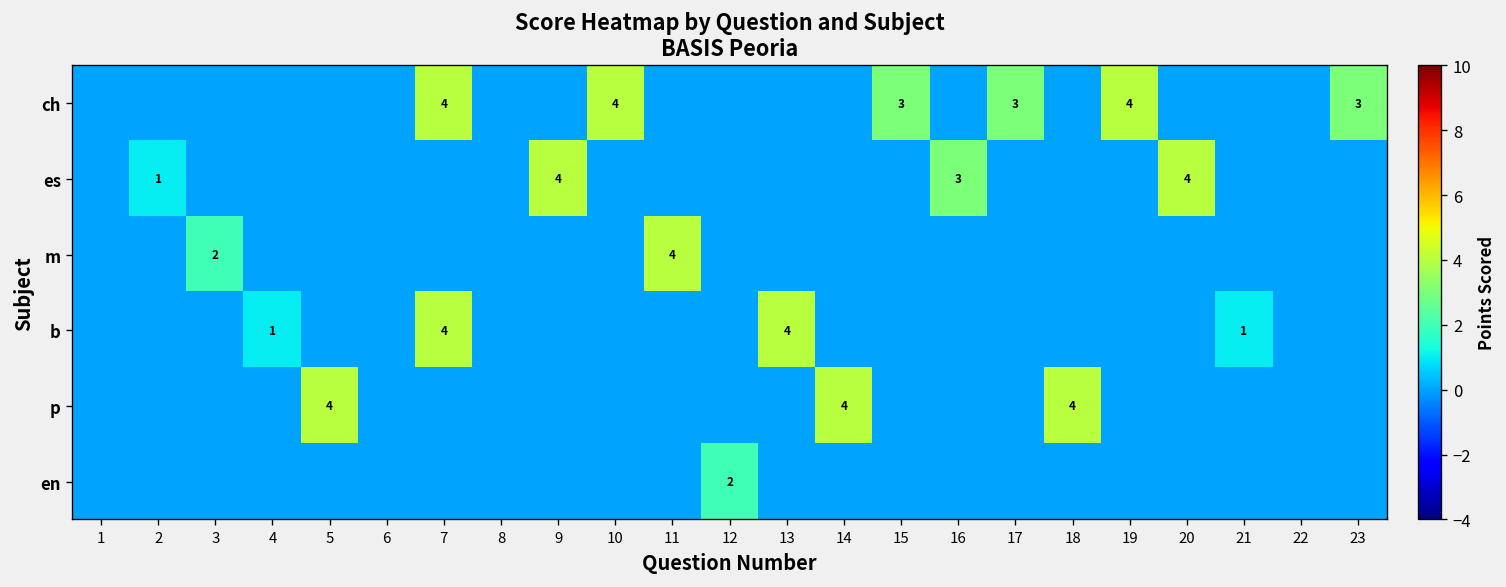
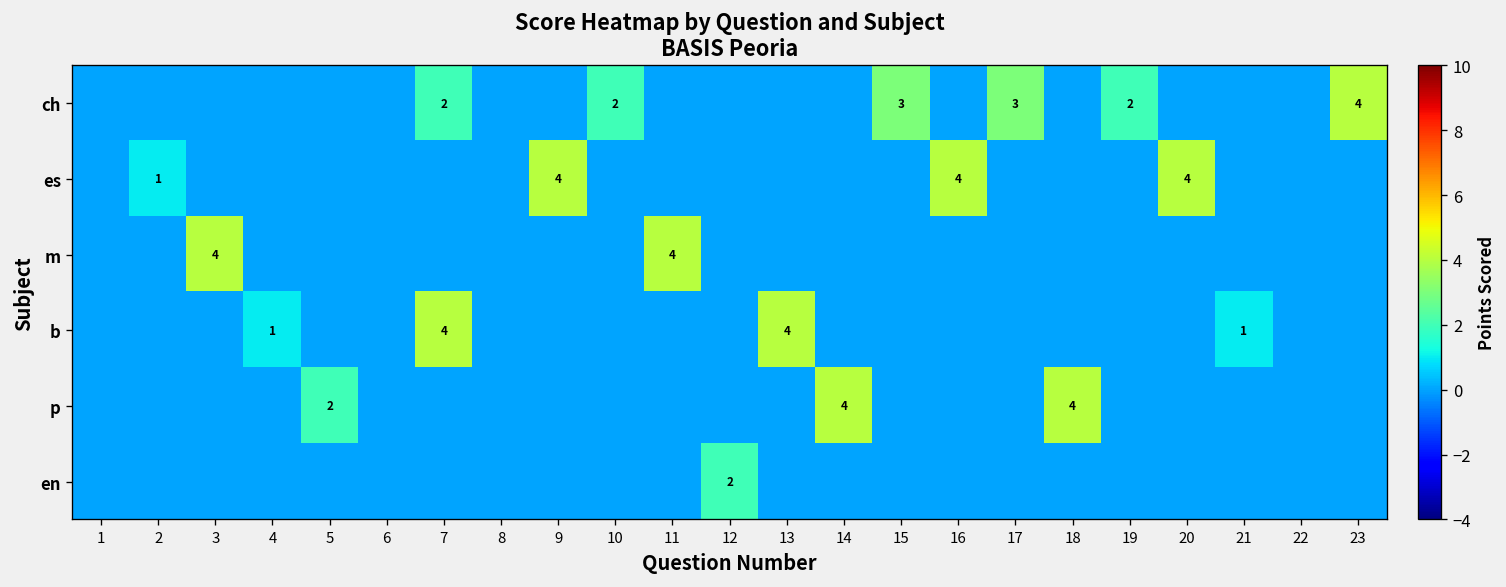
ch, 7: 4 -> 2
ch, 10: 4 -> 2
ch, 19: 4 -> 2
ch, 23: 3 -> 4
es, 16: 3 -> 4
m, 3: 2 -> 4
p, 5: 4 -> 2
